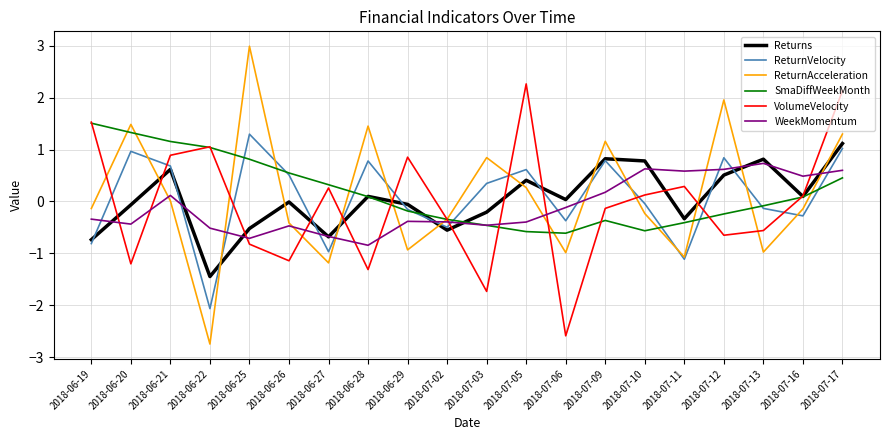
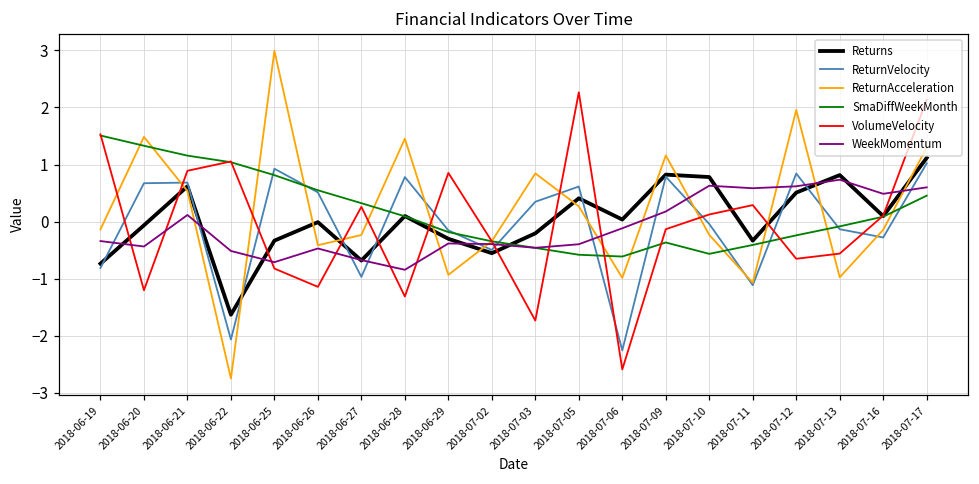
ReturnVelocity, 2018-06-20: 1.0 -> 0.7
ReturnAcceleration, 2018-06-21: 0.0 -> 0.5
Returns, 2018-06-22: -1.4 -> -1.6
Returns, 2018-06-25: -0.5 -> -0.3
ReturnVelocity, 2018-06-25: 1.3 -> 0.9
ReturnAcceleration, 2018-06-27: -1.2 -> -0.2
Returns, 2018-06-29: -0.1 -> -0.3
ReturnVelocity, 2018-07-06: -0.4 -> -2.3
